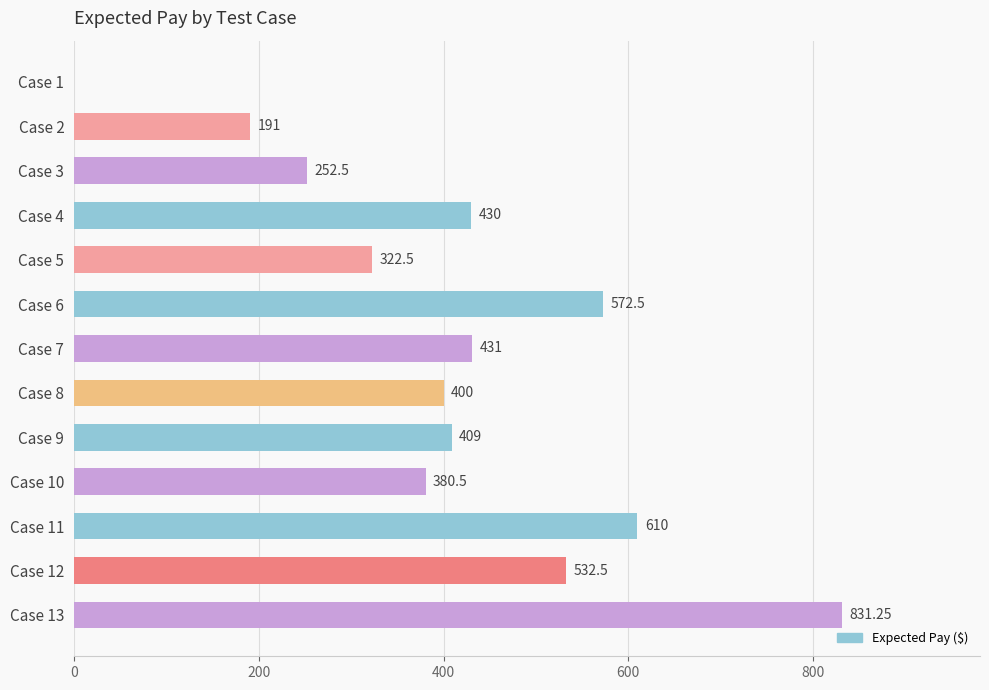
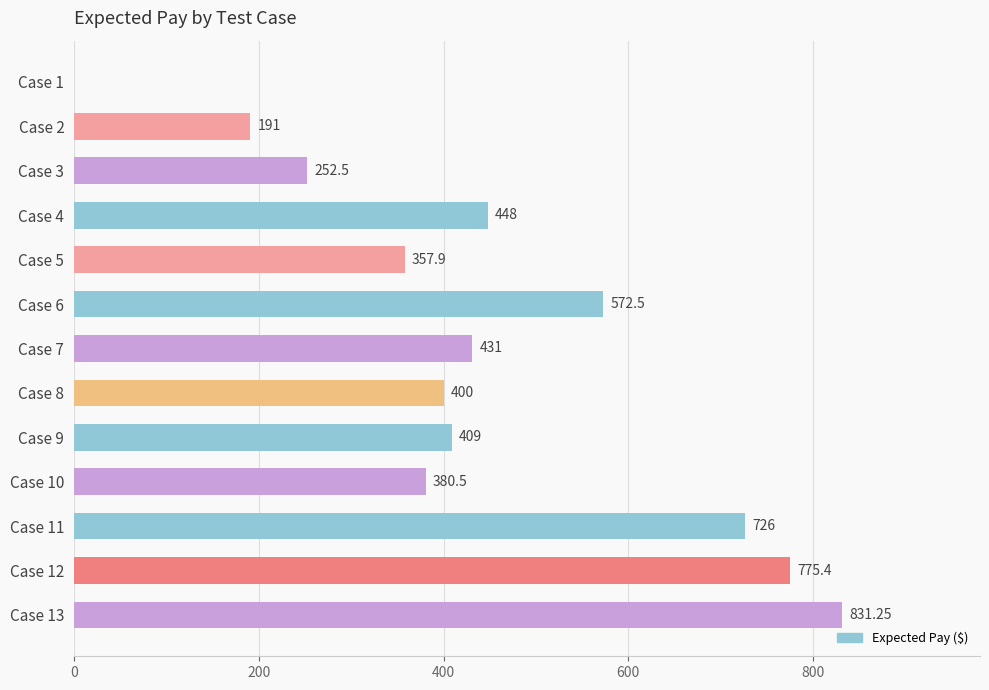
Case 4: 430 -> 448
Case 5: 322.5 -> 357.9
Case 11: 610 -> 726
Case 12: 532.5 -> 775.4
